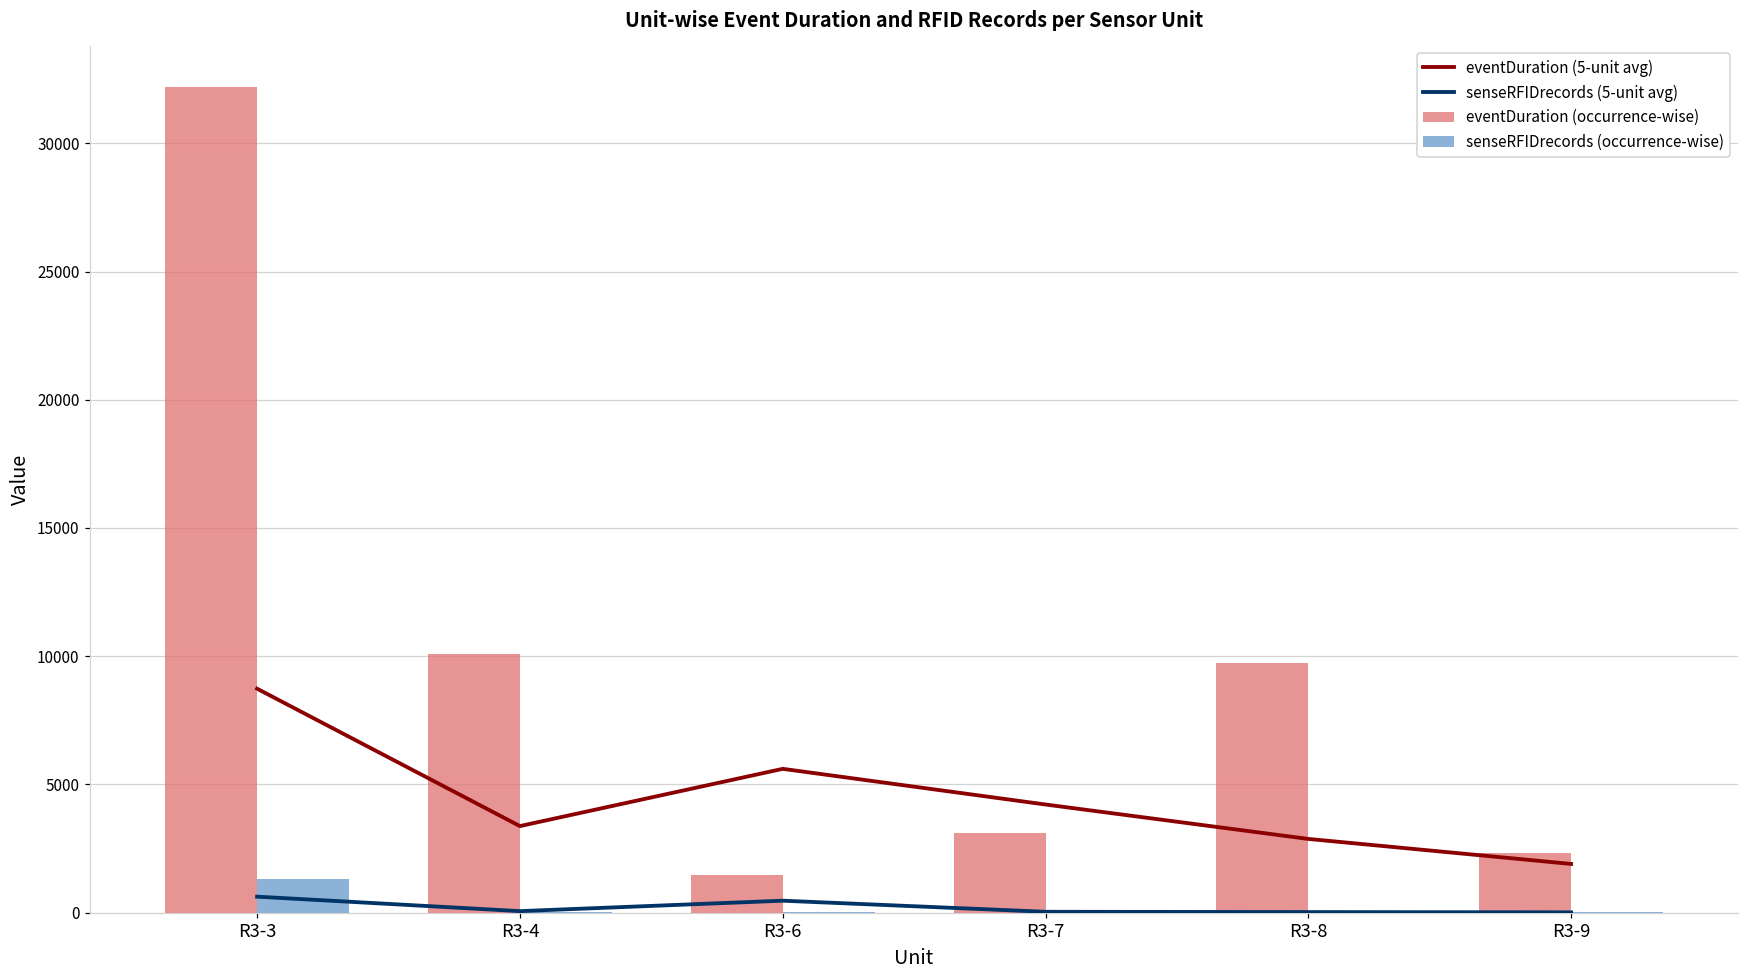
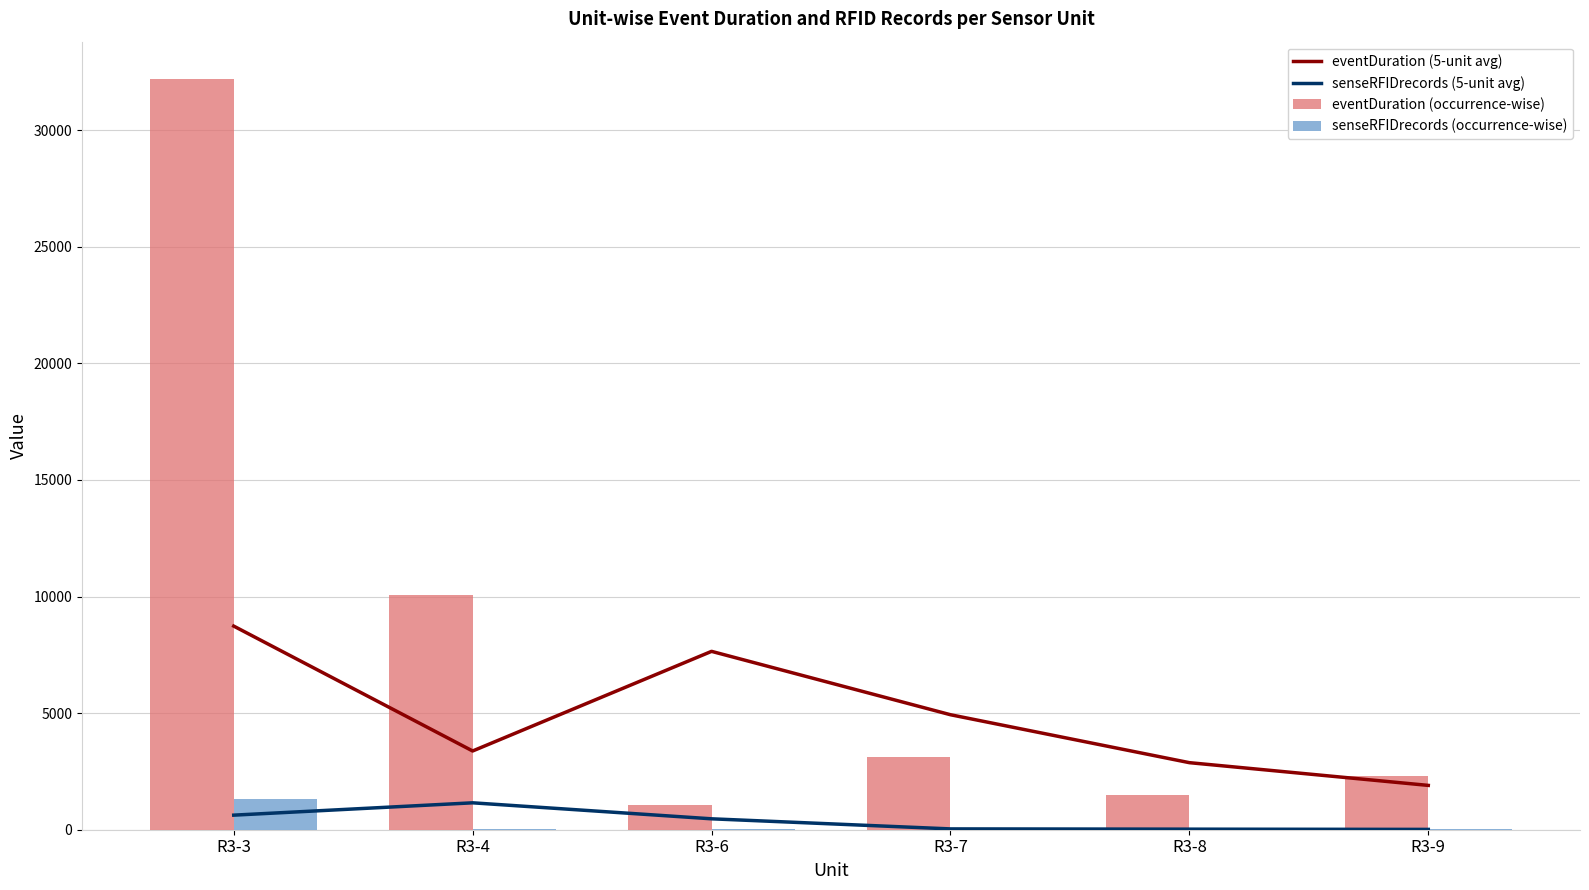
senseRFIDrecords (5-unit avg), R3-4: 100 -> 1200
eventDuration (occurrence-wise), R3-6: 1500 -> 1100
eventDuration (5-unit avg), R3-6: 5600 -> 7700
eventDuration (5-unit avg), R3-7: 4200 -> 4900
eventDuration (occurrence-wise), R3-8: 9700 -> 1500
